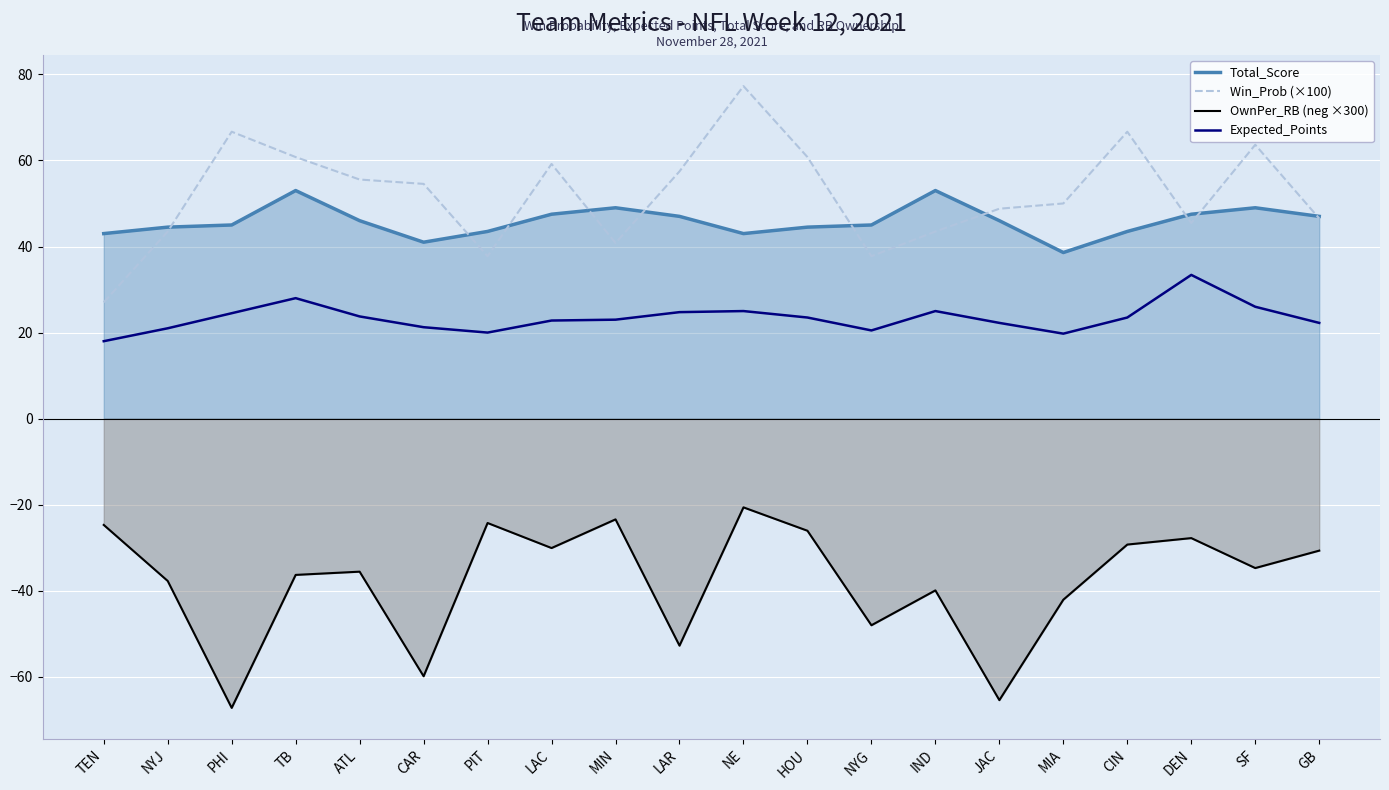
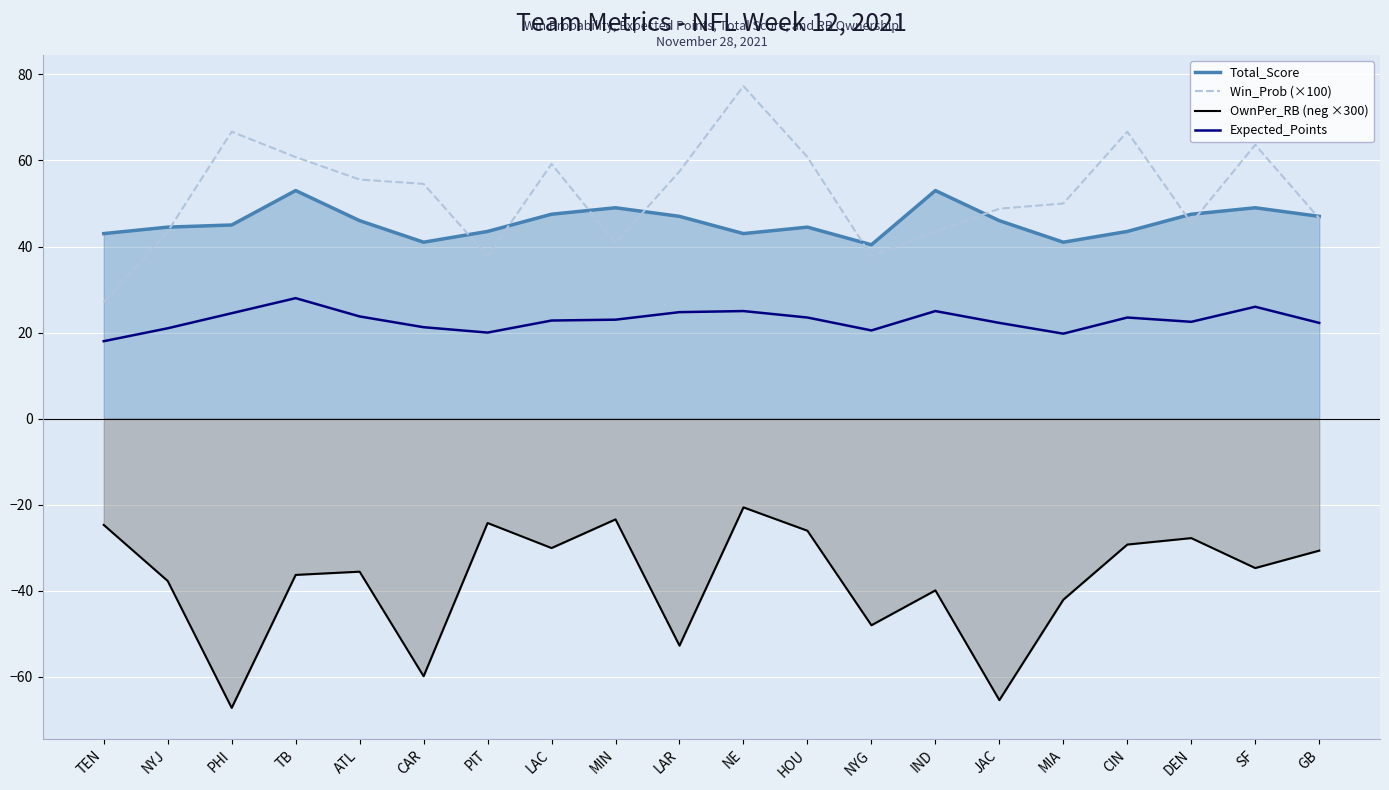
Total_Score, NYG: 45 -> 40
Total_Score, MIA: 39 -> 41
Expected_Points, DEN: 33 -> 23
